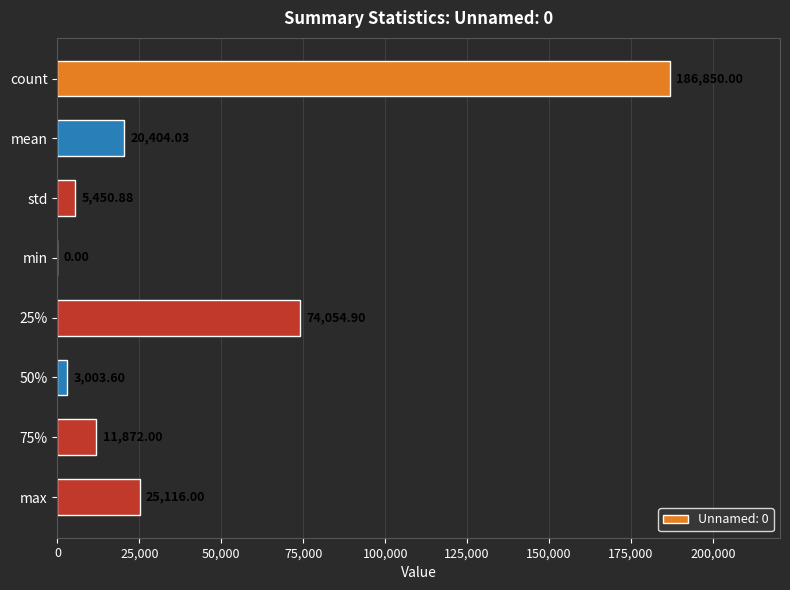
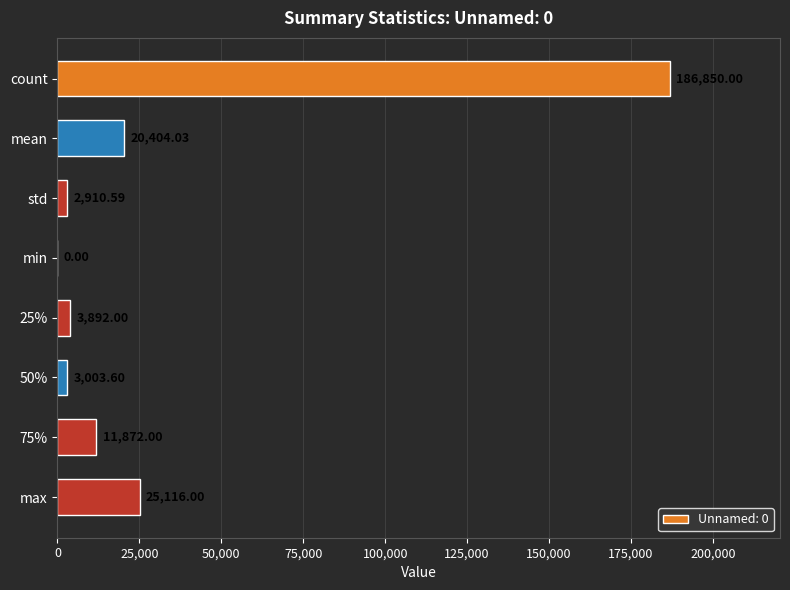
std: 5,000 -> 3,000
25%: 74,000 -> 4,000
